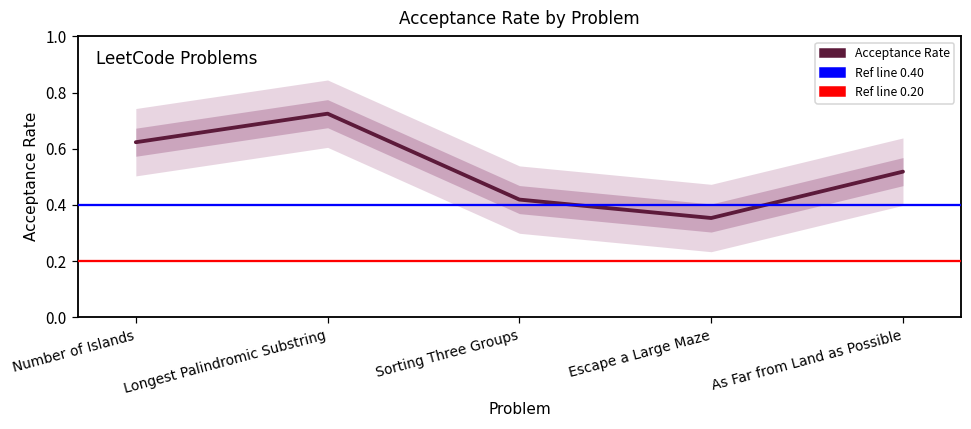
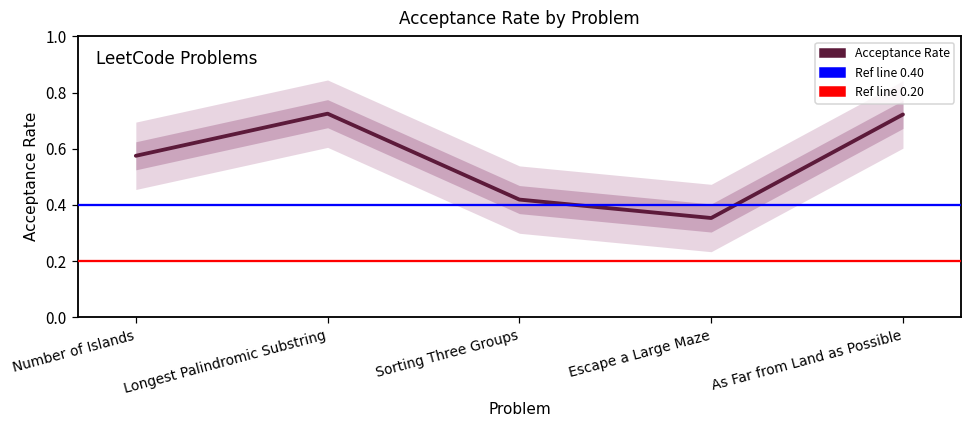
Acceptance Rate, Number of Islands: 0.62 -> 0.57
Acceptance Rate, As Far from Land as Possible: 0.52 -> 0.72
